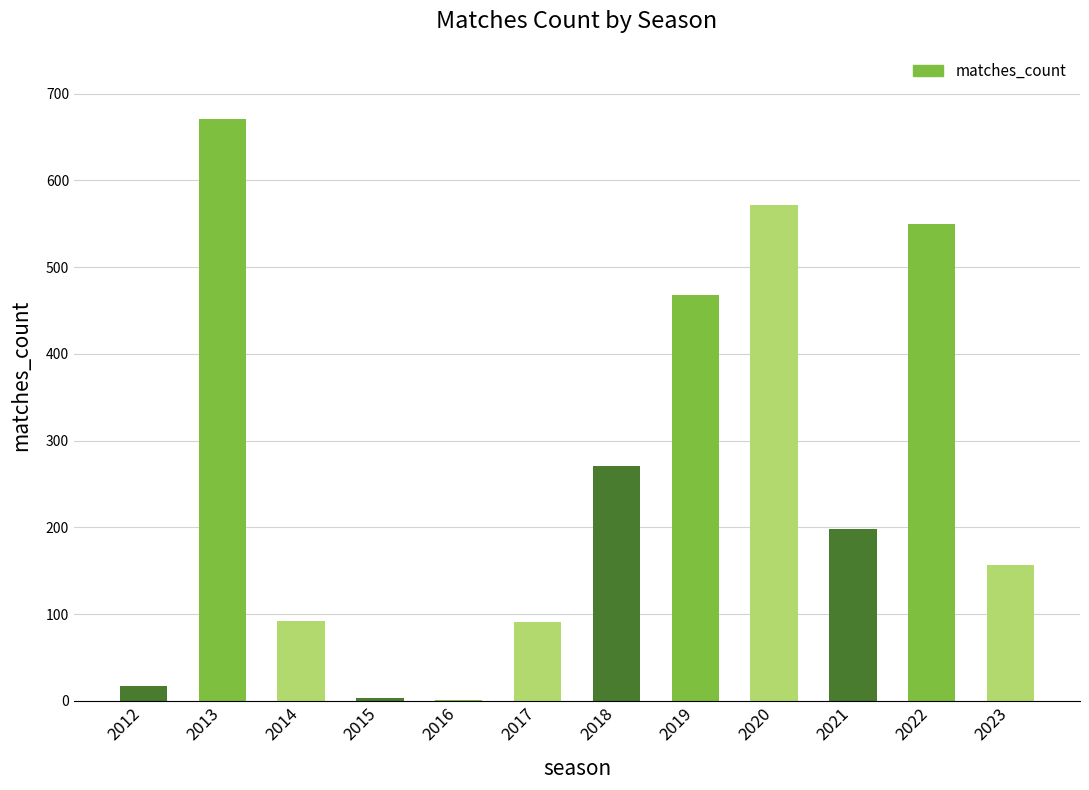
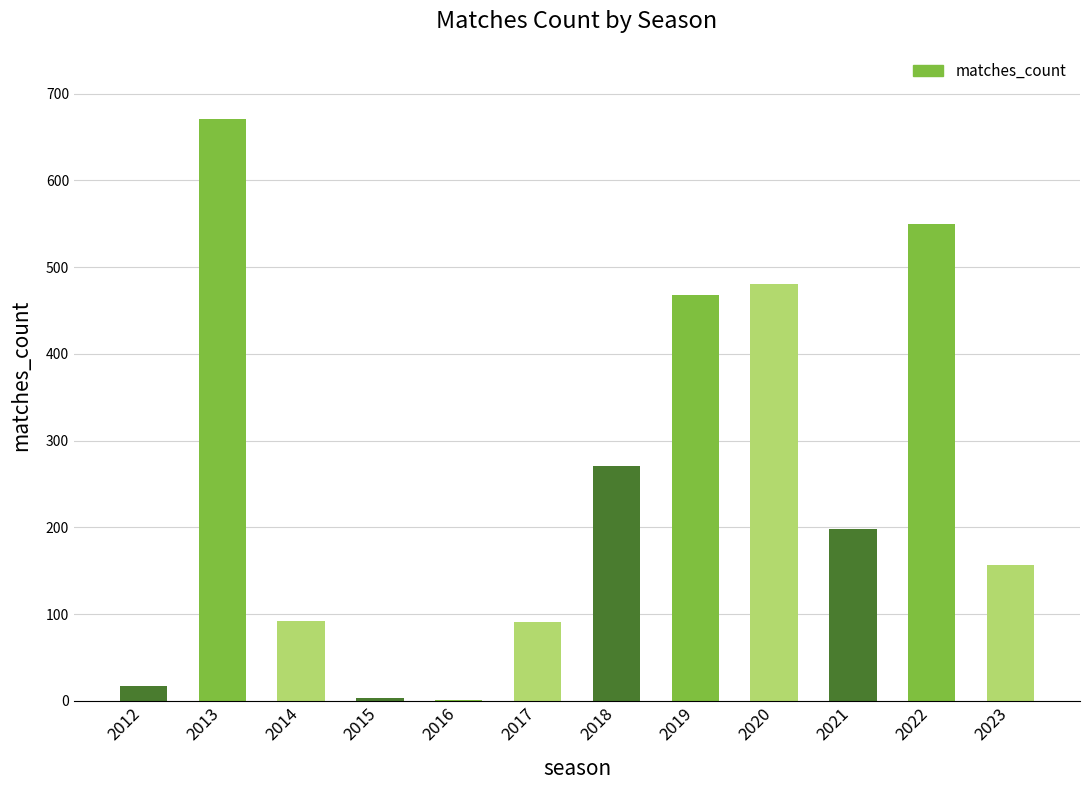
2020: 570 -> 480
